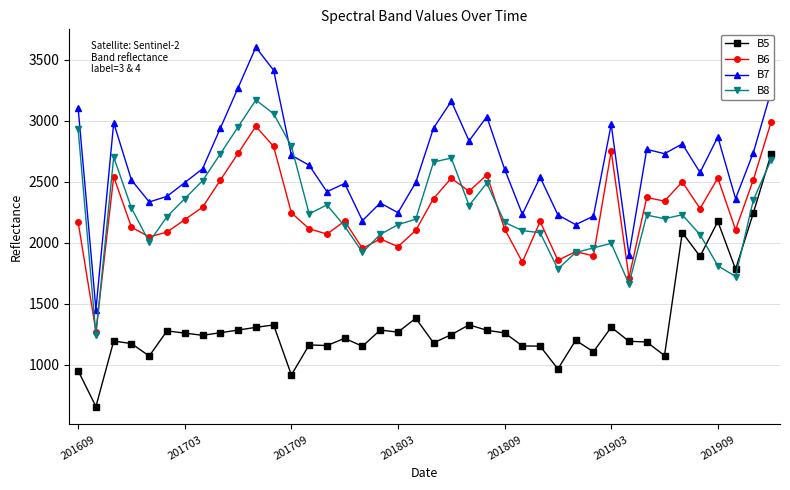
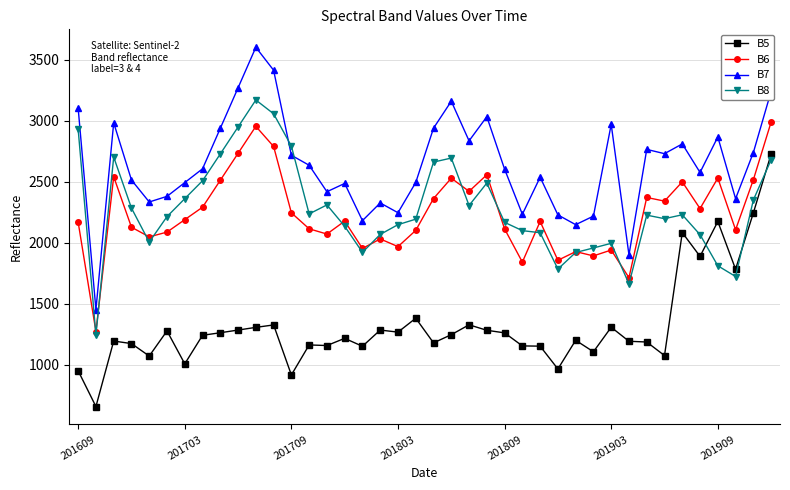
B5, 201703: 1260 -> 1010
B6, 201903: 2750 -> 1940
